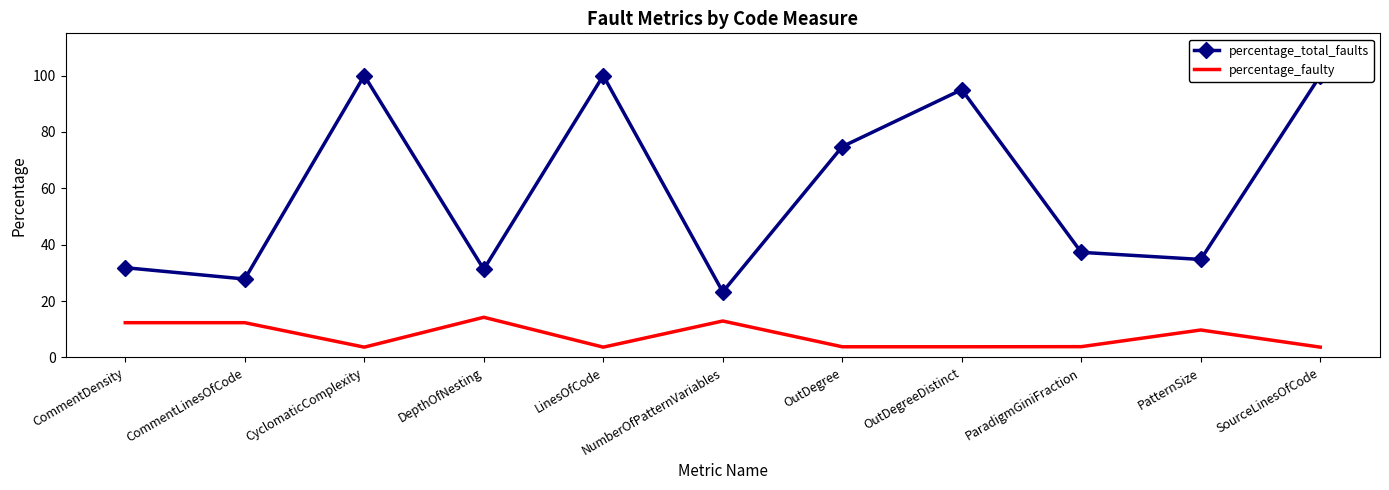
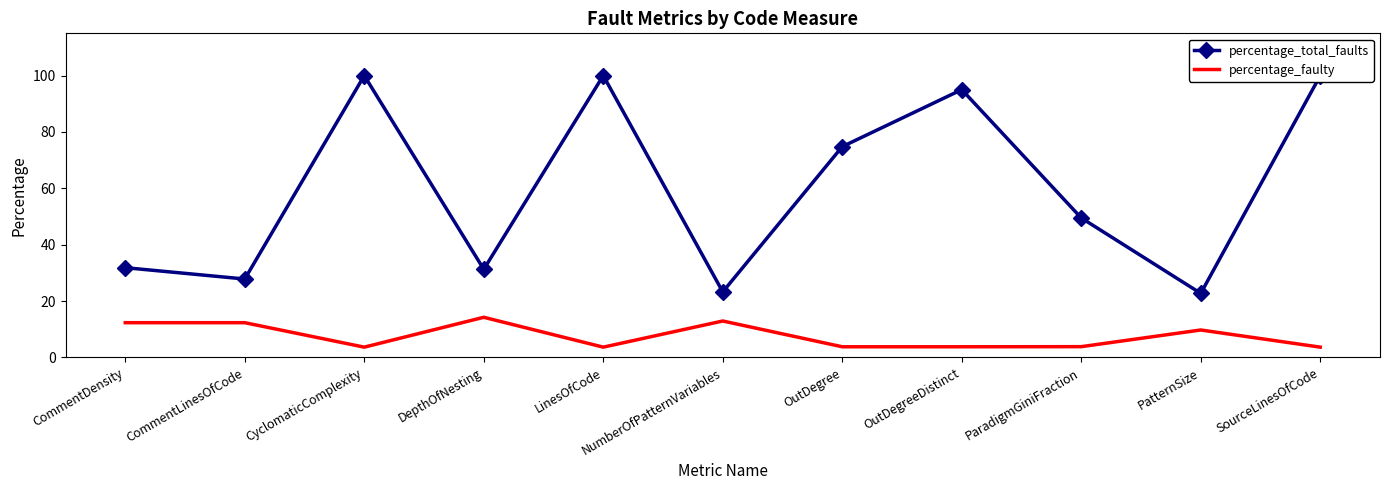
percentage_total_faults, ParadigmGiniFraction: 37 -> 50
percentage_total_faults, PatternSize: 35 -> 23
